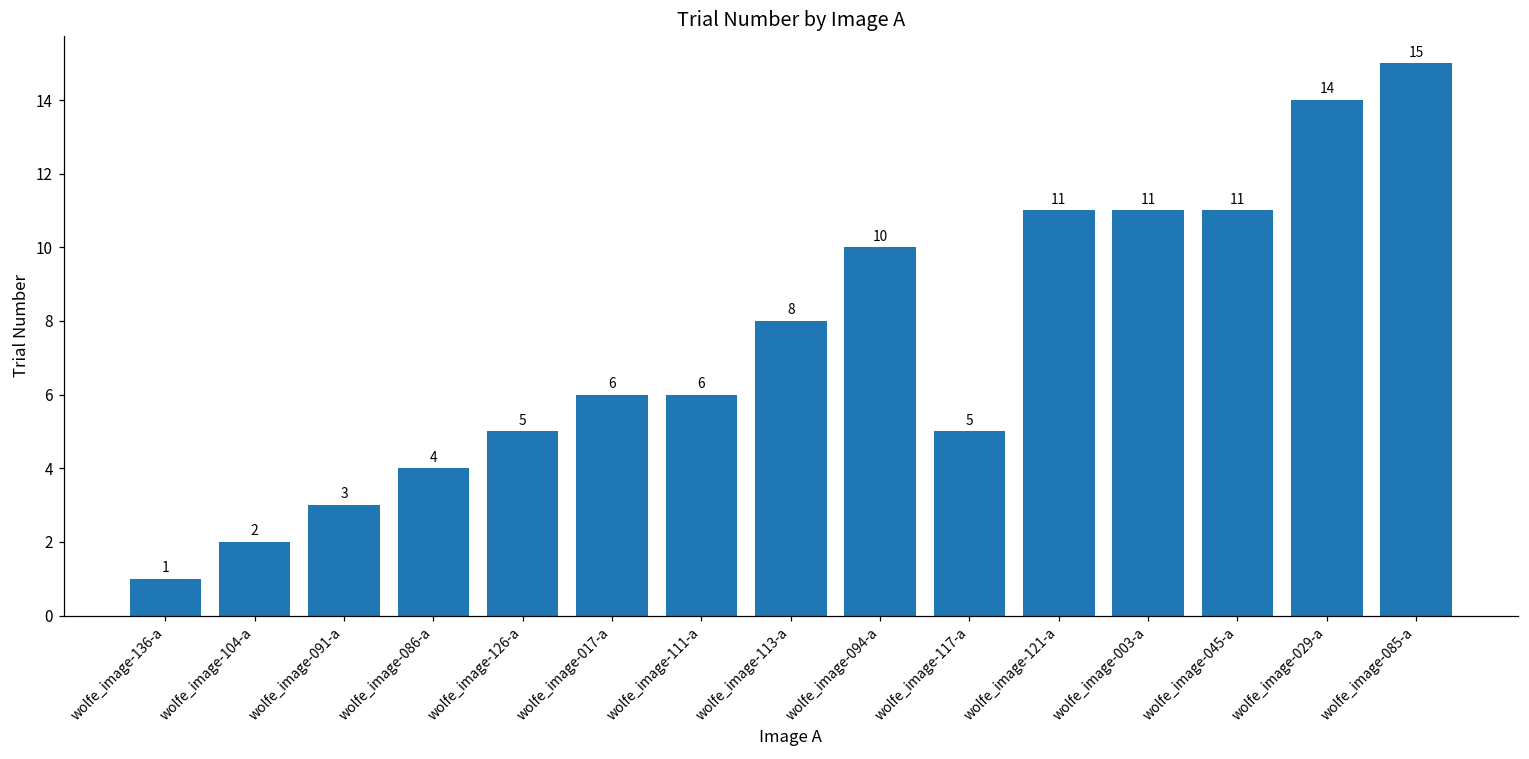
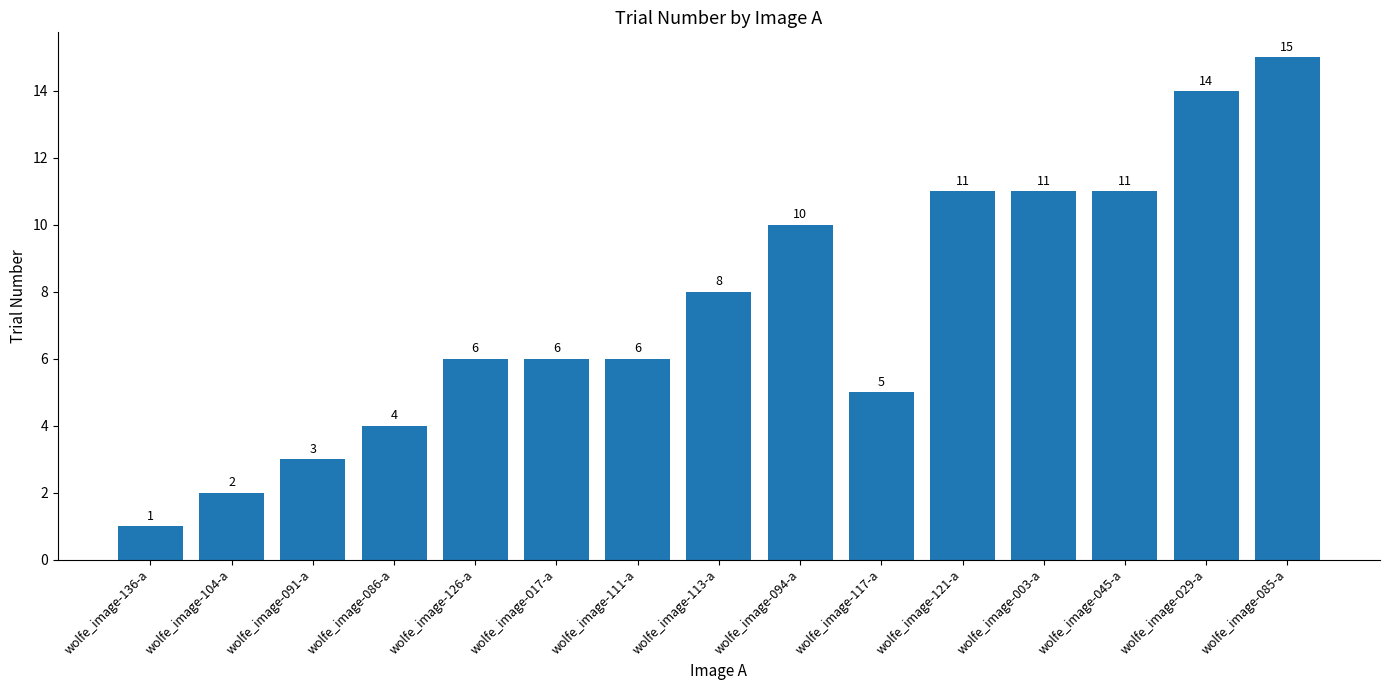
wolfe_image-126-a: 5 -> 6
